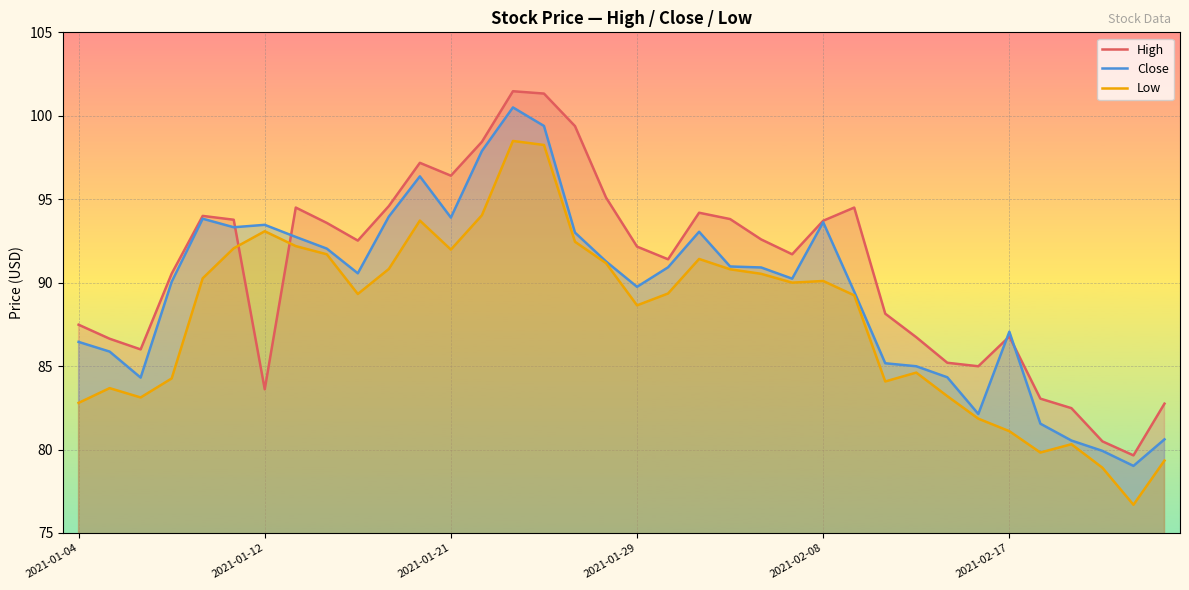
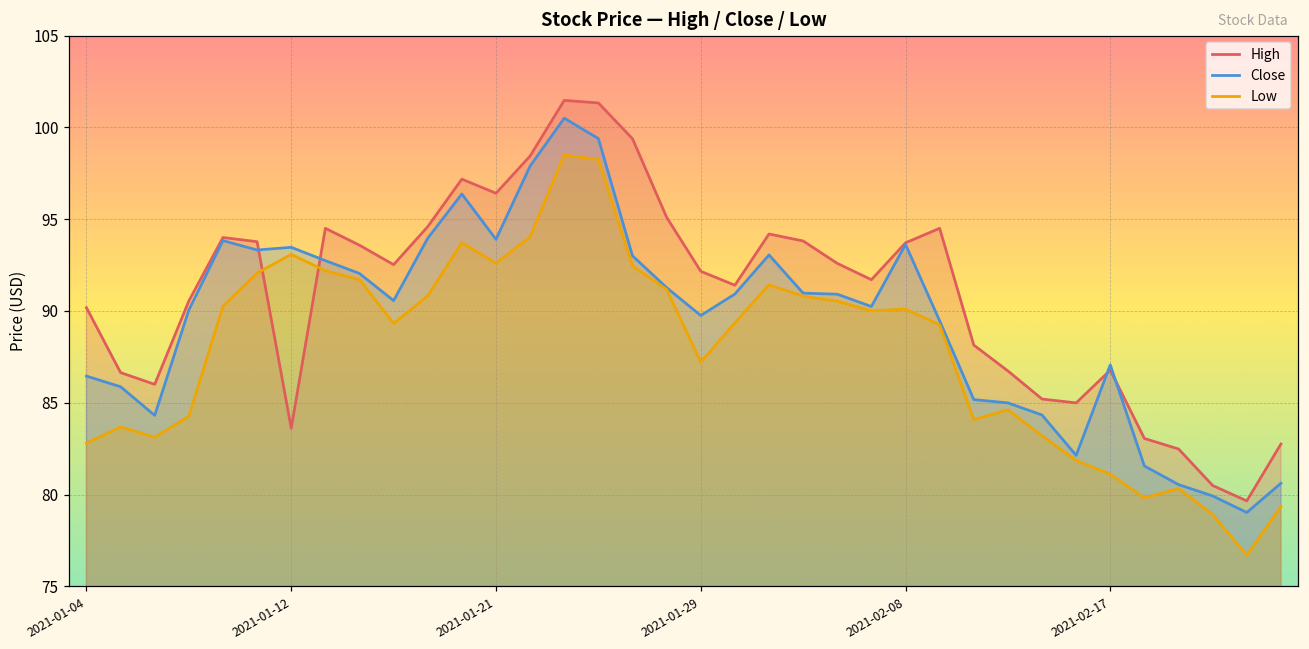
High, 2021-01-04: 87.5 -> 90.2
Low, 2021-01-21: 92.0 -> 92.6
Low, 2021-01-29: 88.6 -> 87.2
